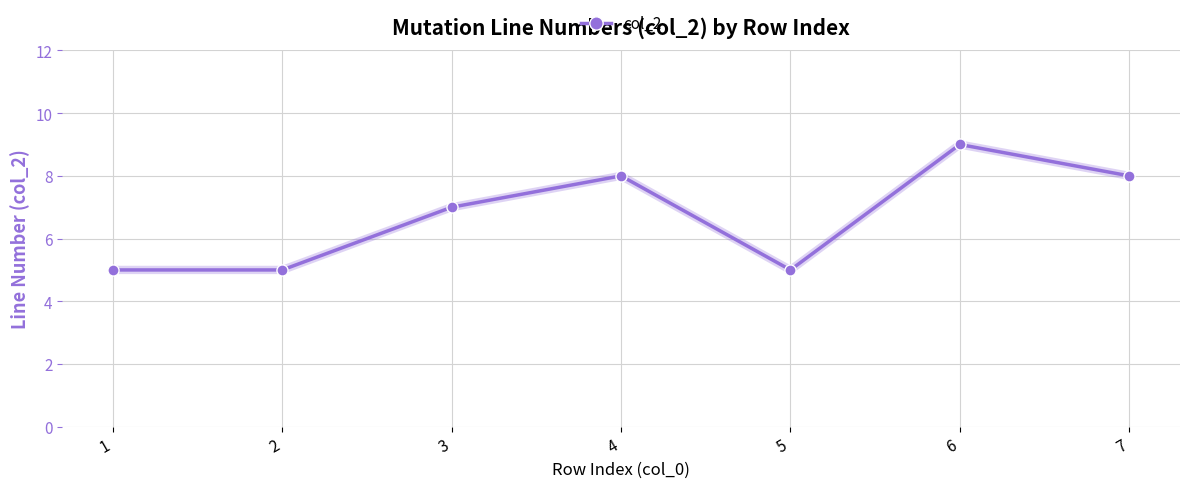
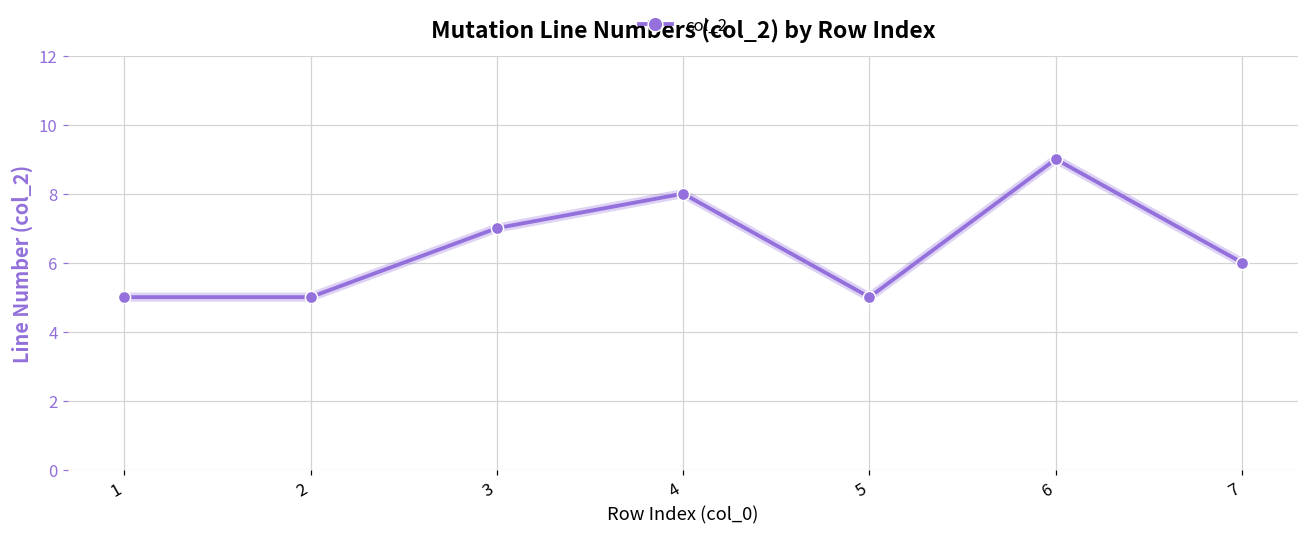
7: 8 -> 6
